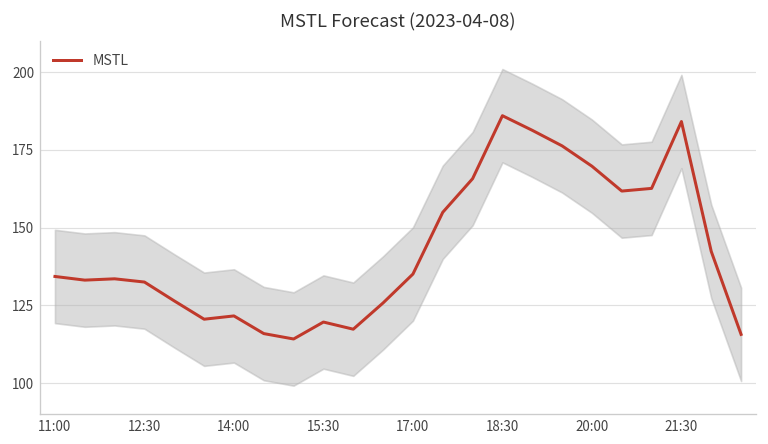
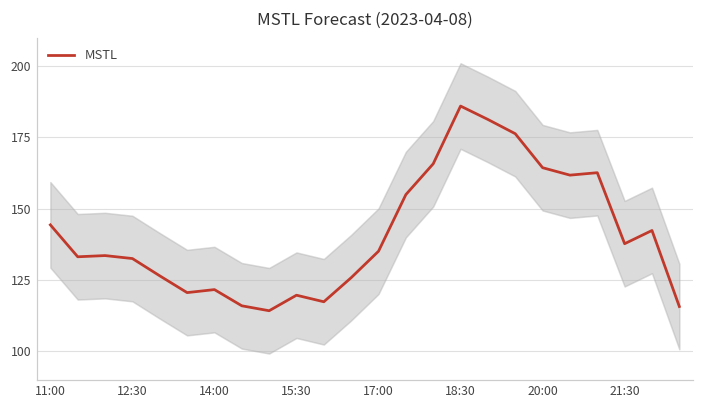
MSTL, 11:00: 134 -> 144
MSTL, 20:00: 170 -> 164
MSTL, 21:30: 184 -> 138
